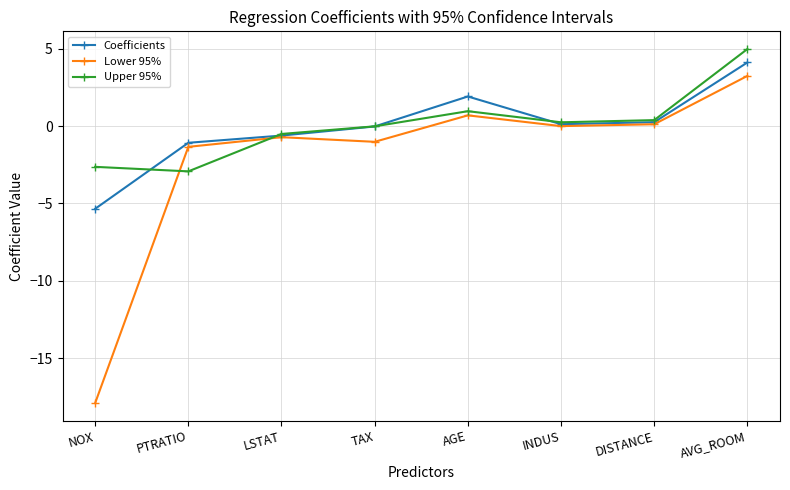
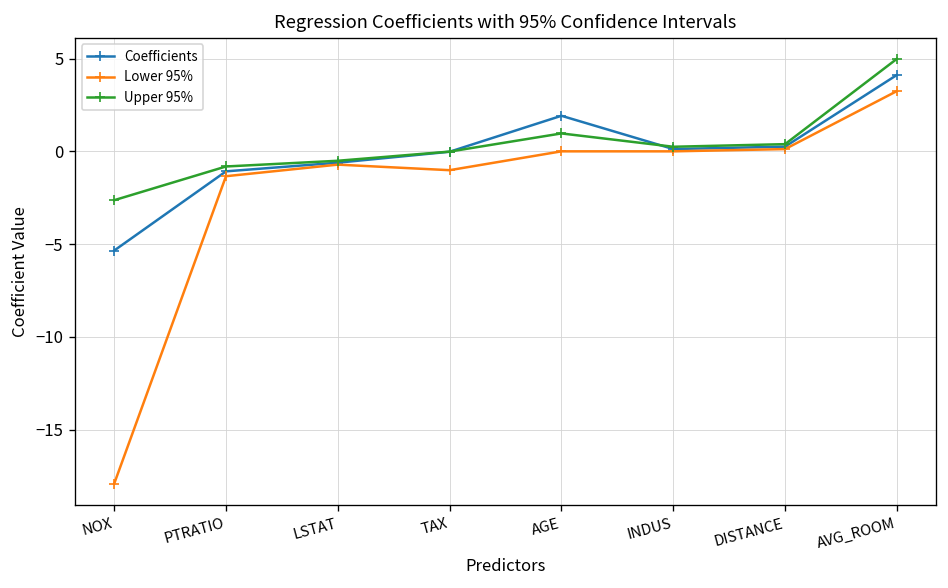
Upper 95%, PTRATIO: -2.9 -> -0.8
Lower 95%, AGE: 0.7 -> 0.0
